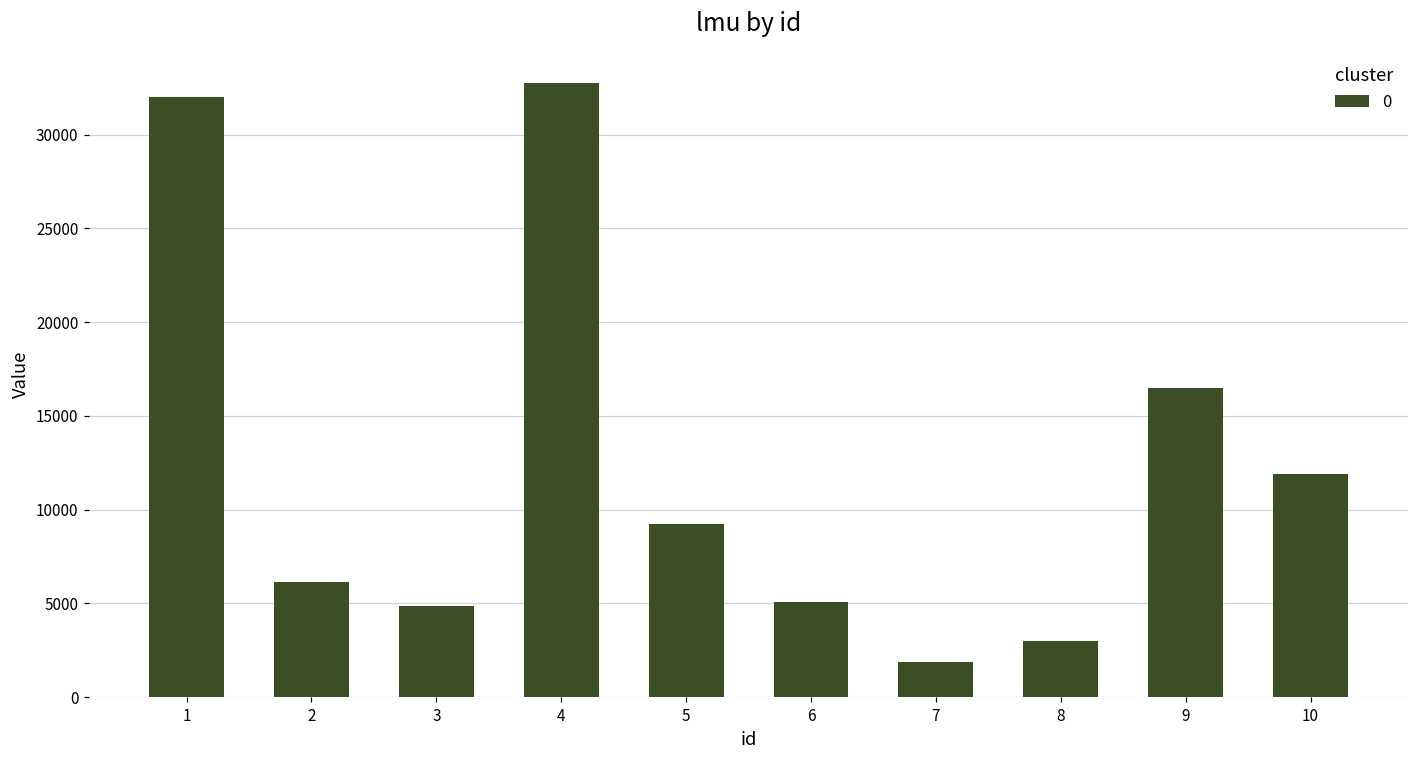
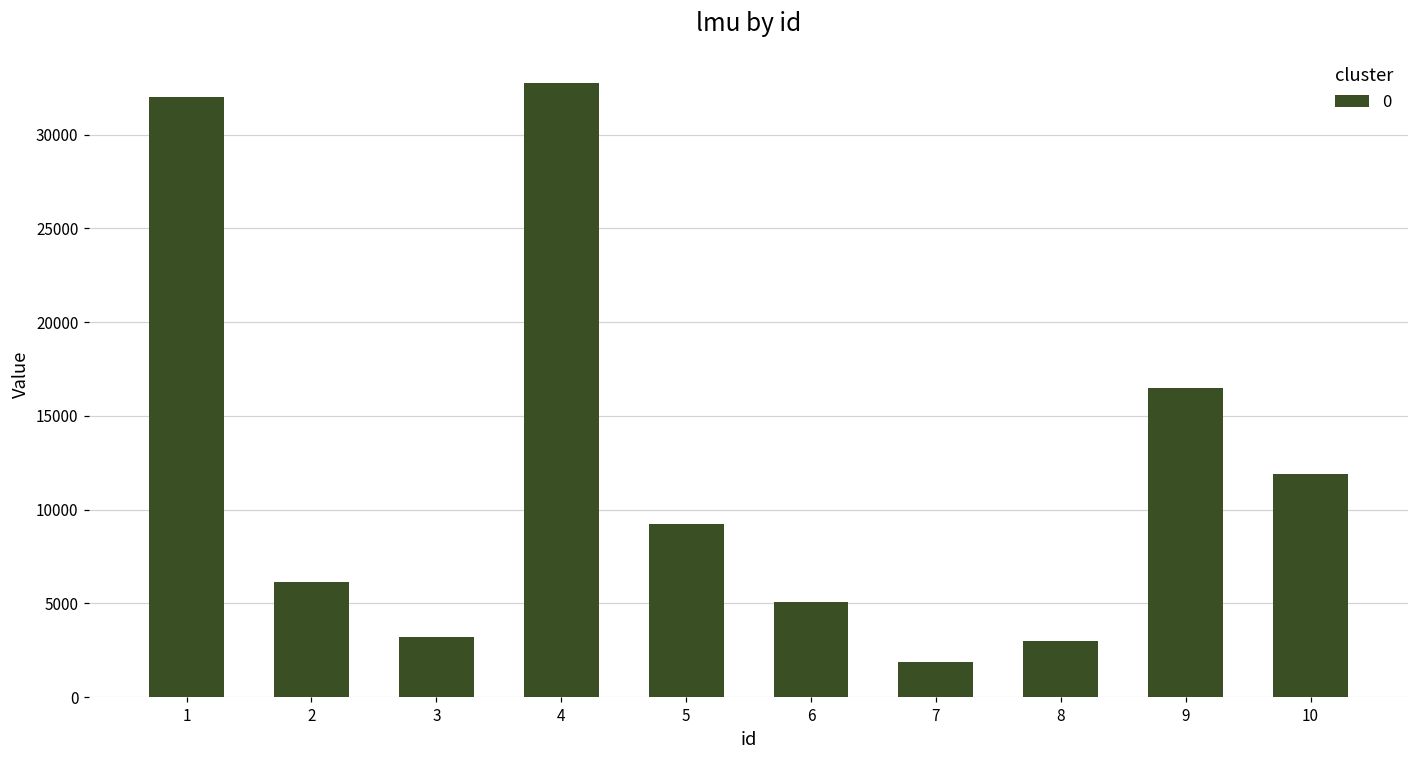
3: 4900 -> 3200
